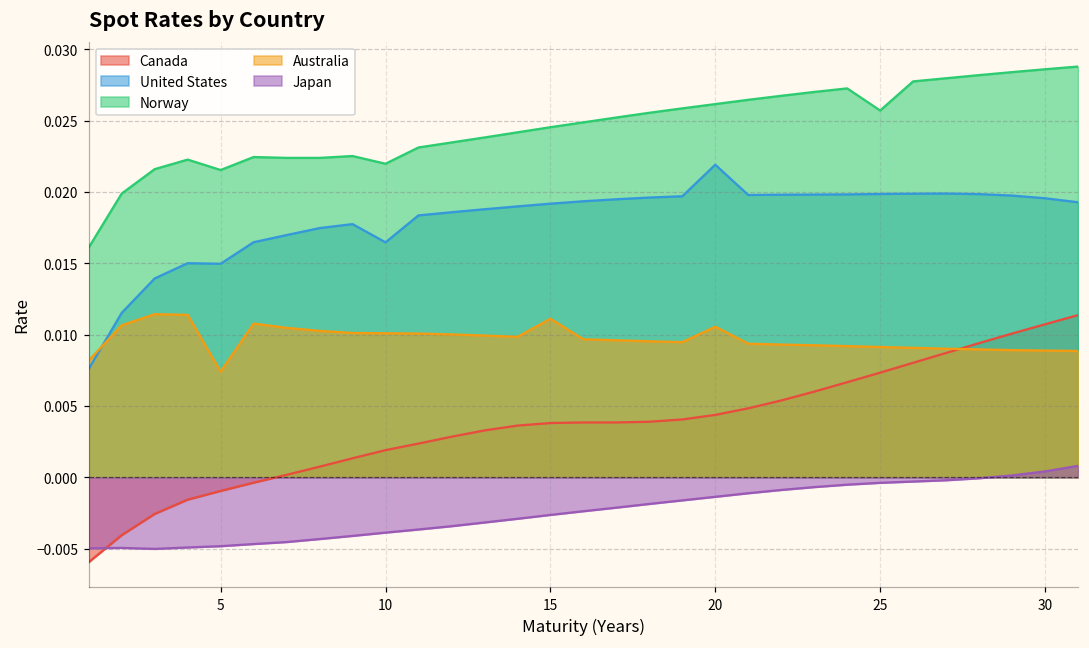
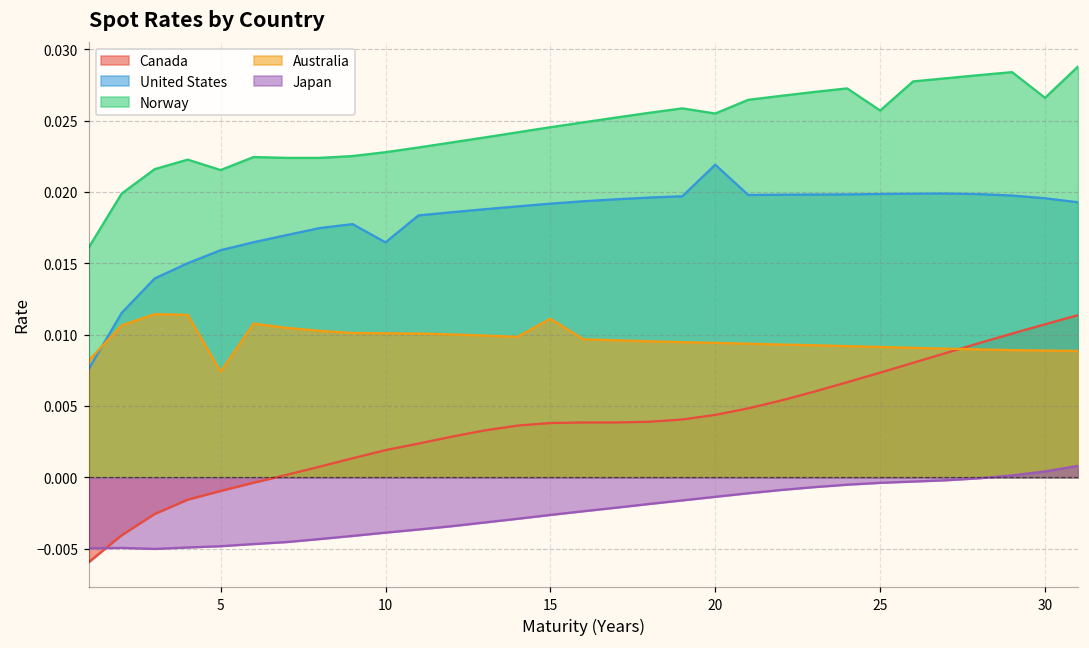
United States, 5: 0.0150 -> 0.0159
Norway, 10: 0.0220 -> 0.0228
Norway, 20: 0.0262 -> 0.0255
Australia, 20: 0.0106 -> 0.0094
Norway, 30: 0.0286 -> 0.0266
